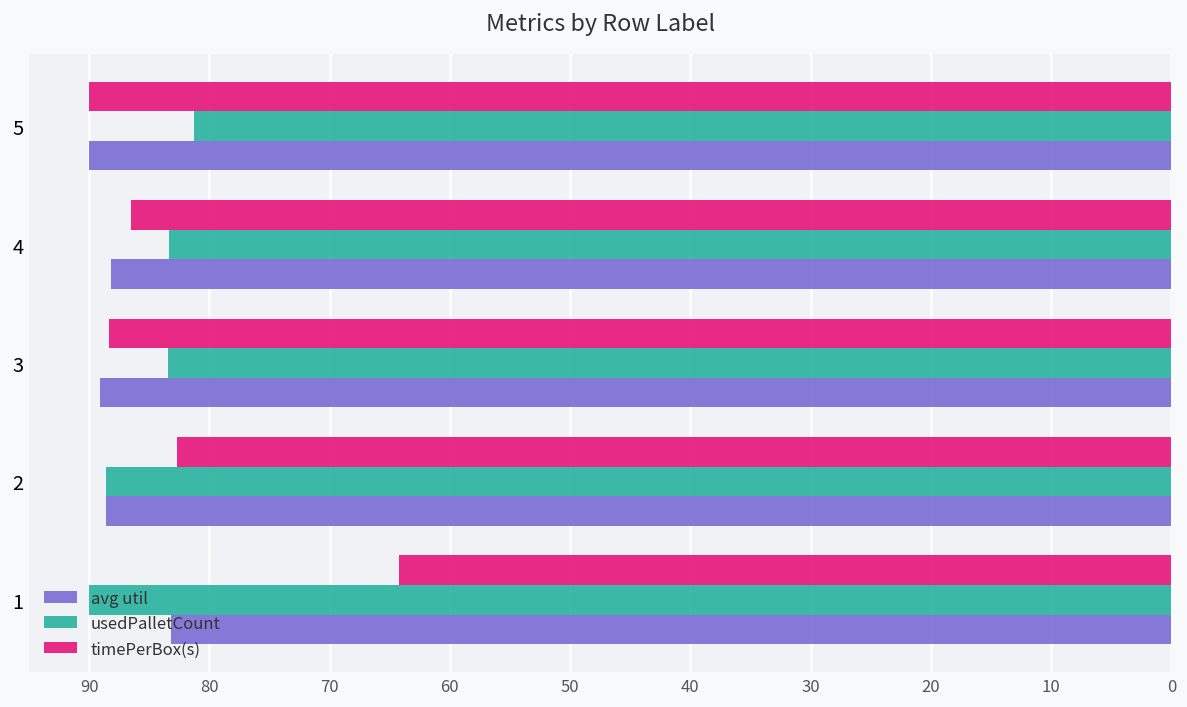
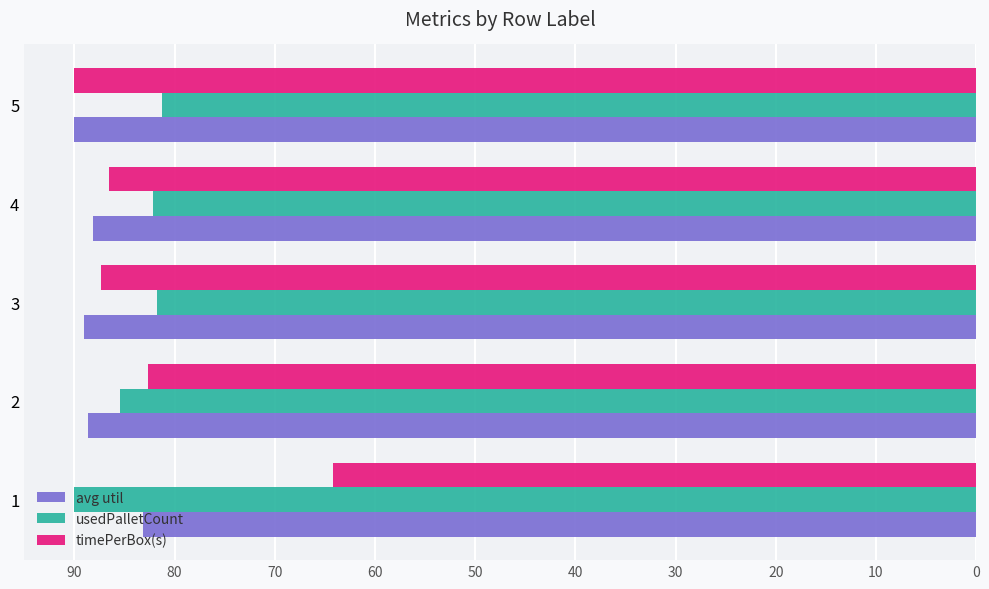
usedPalletCount, 4: 83.4 -> 82.1
timePerBox(s), 3: 88.3 -> 87.3
usedPalletCount, 3: 83.5 -> 81.7
usedPalletCount, 2: 88.6 -> 85.4
